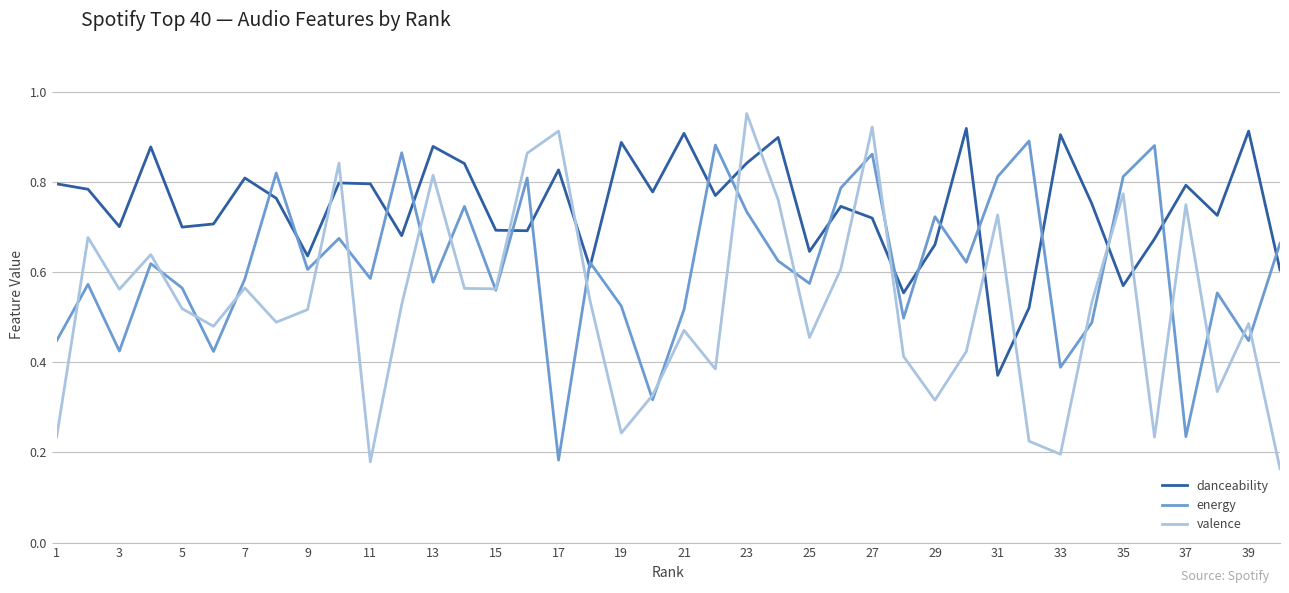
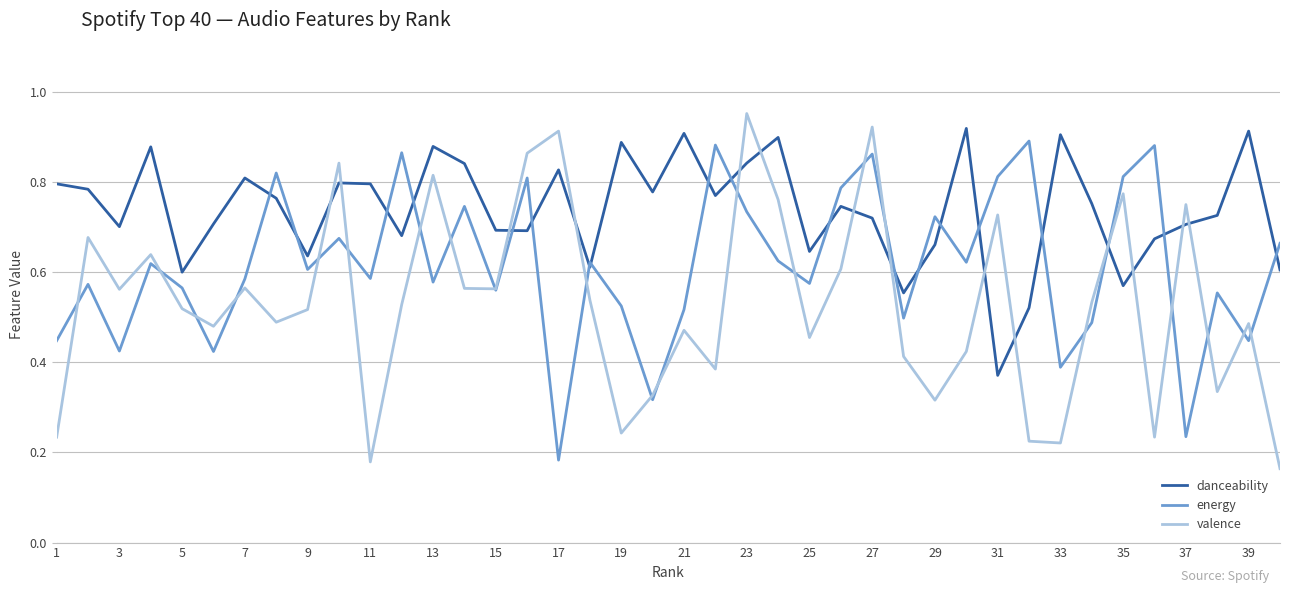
danceability, 5: 0.7 -> 0.6
valence, 33: 0.20 -> 0.22
danceability, 37: 0.79 -> 0.71
